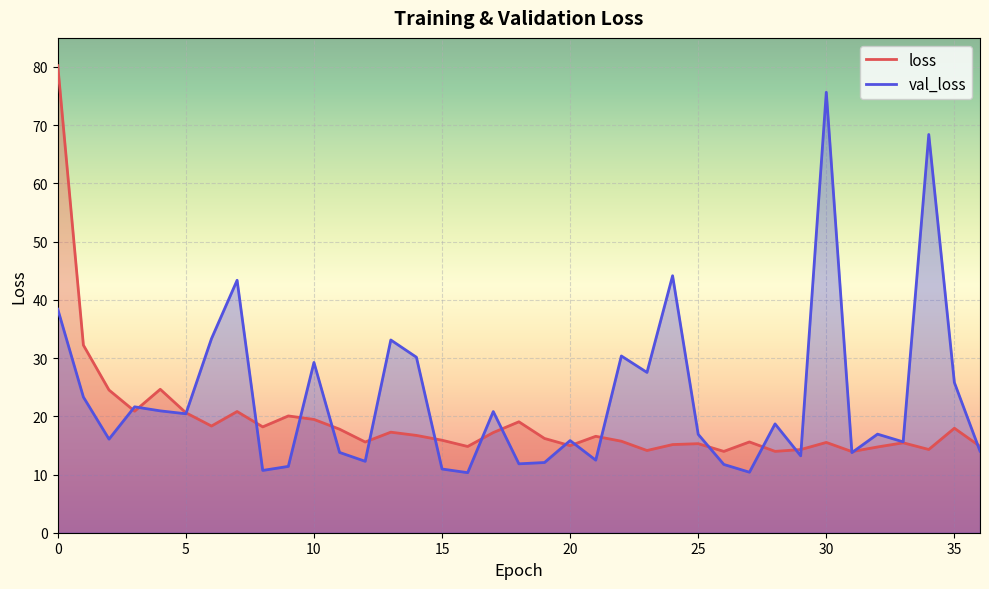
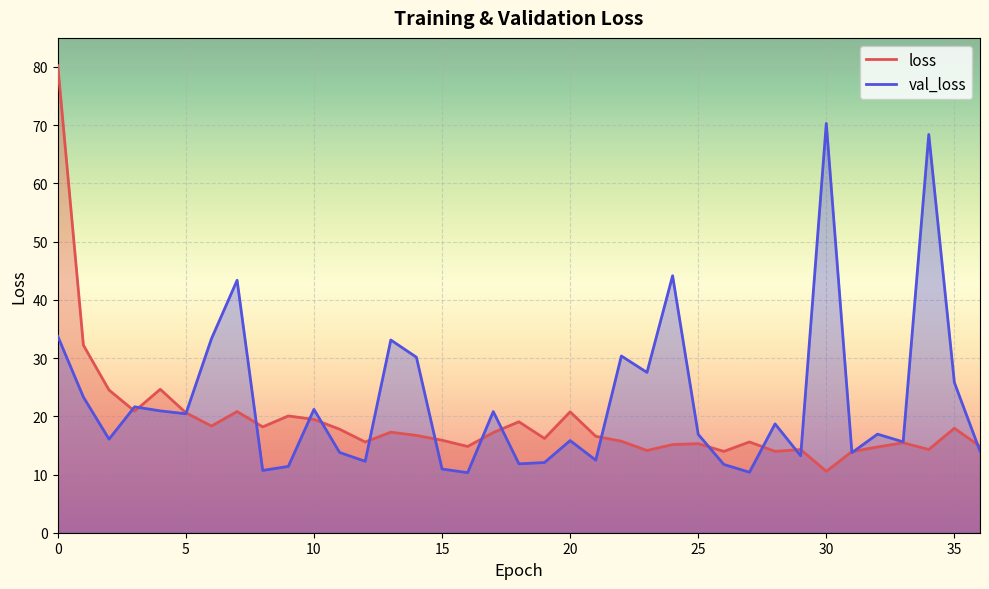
val_loss, 0: 38 -> 34
val_loss, 10: 29 -> 21
loss, 20: 15 -> 21
loss, 30: 16 -> 11
val_loss, 30: 76 -> 70
